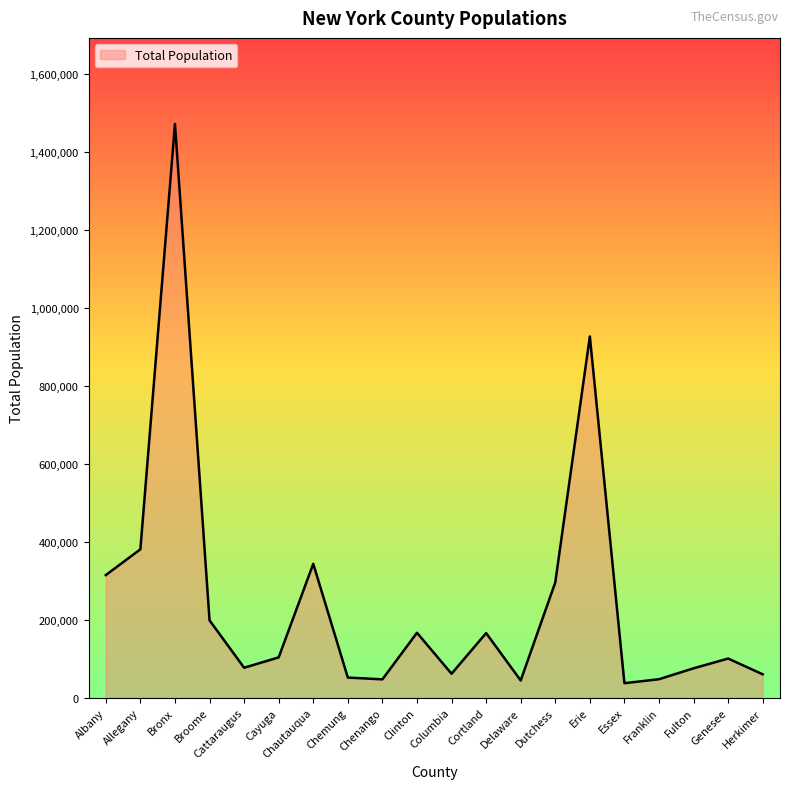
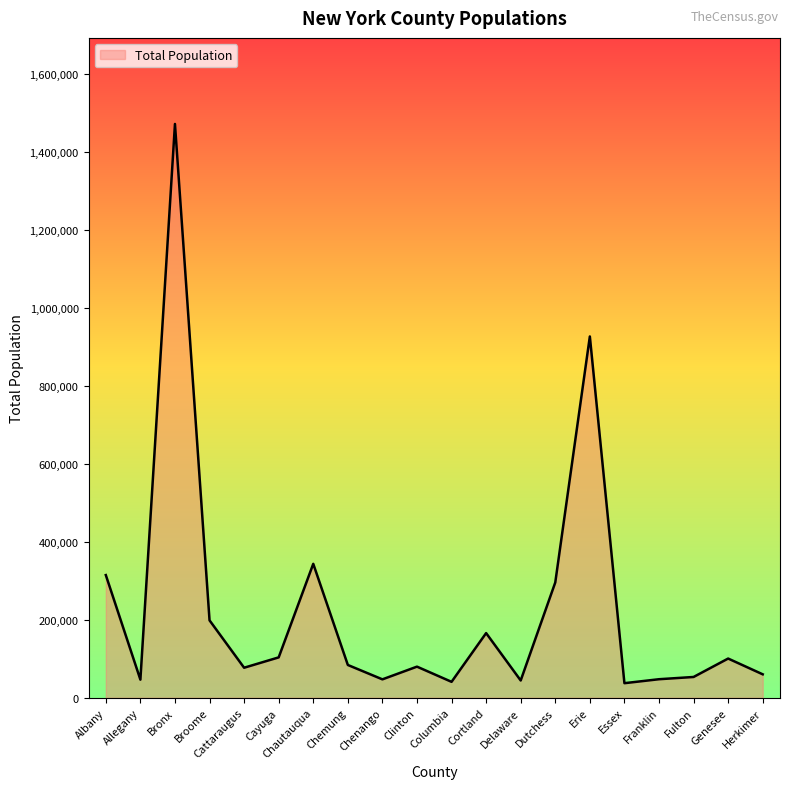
Allegany: 380,000 -> 50,000
Chemung: 50,000 -> 80,000
Clinton: 170,000 -> 80,000
Columbia: 60,000 -> 40,000
Fulton: 80,000 -> 50,000
